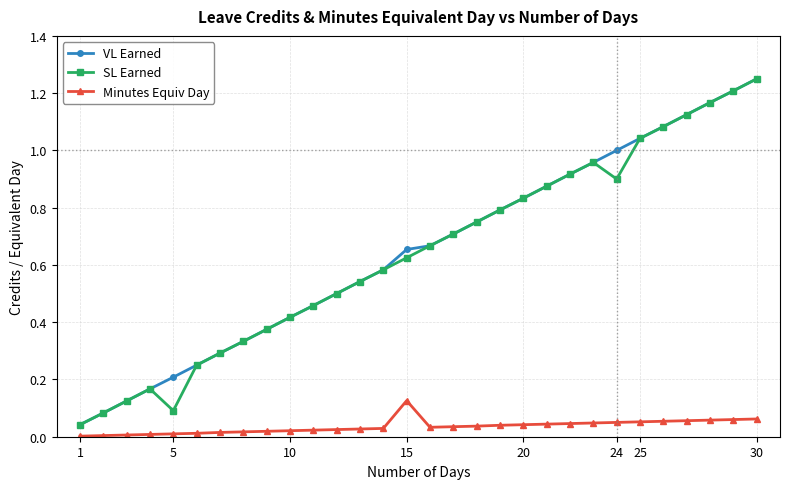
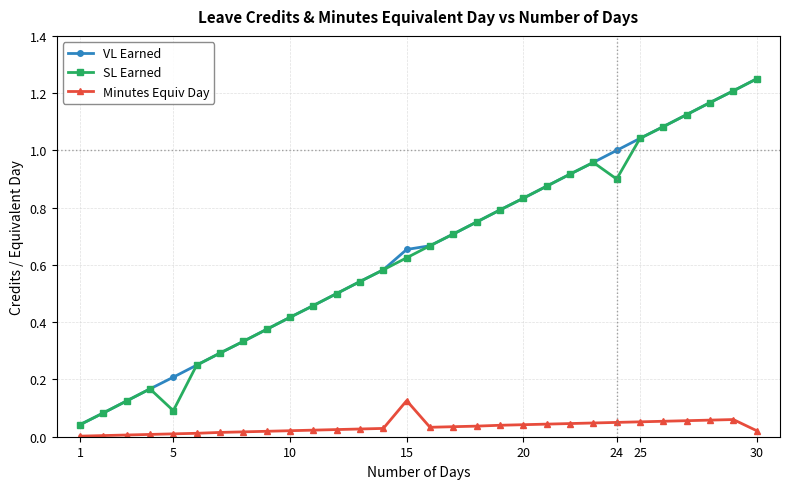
Minutes Equiv Day, 30: 0.06 -> 0.02
